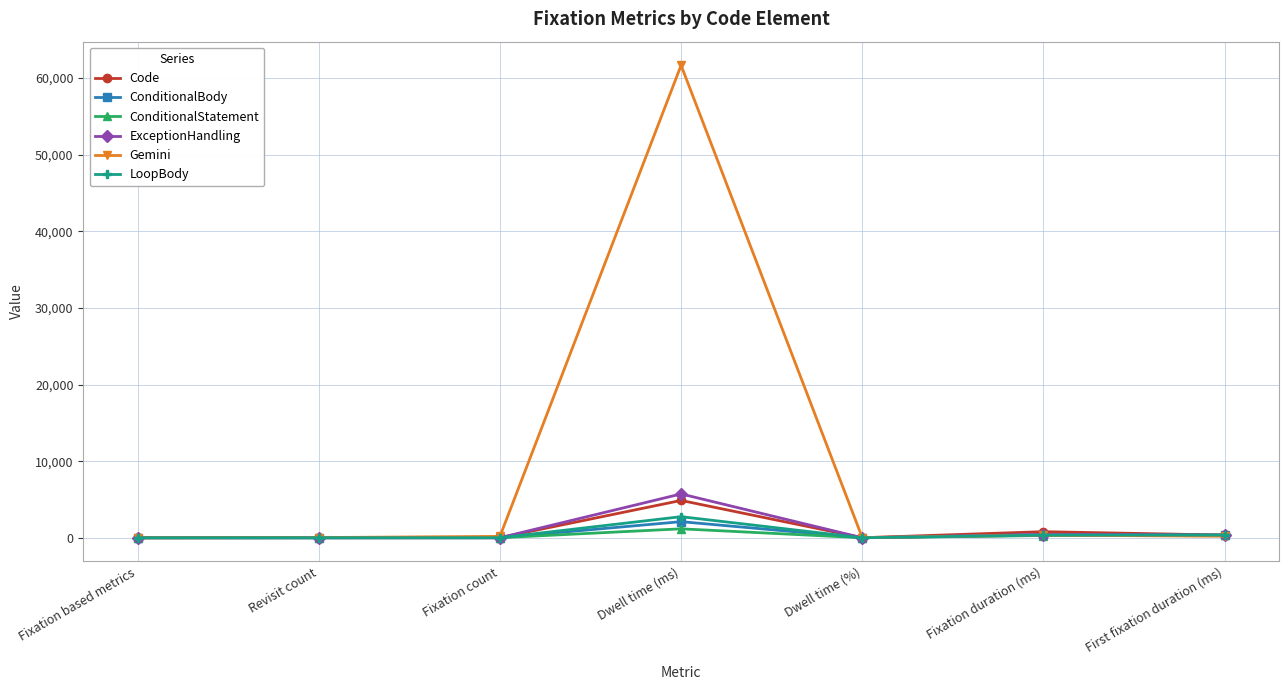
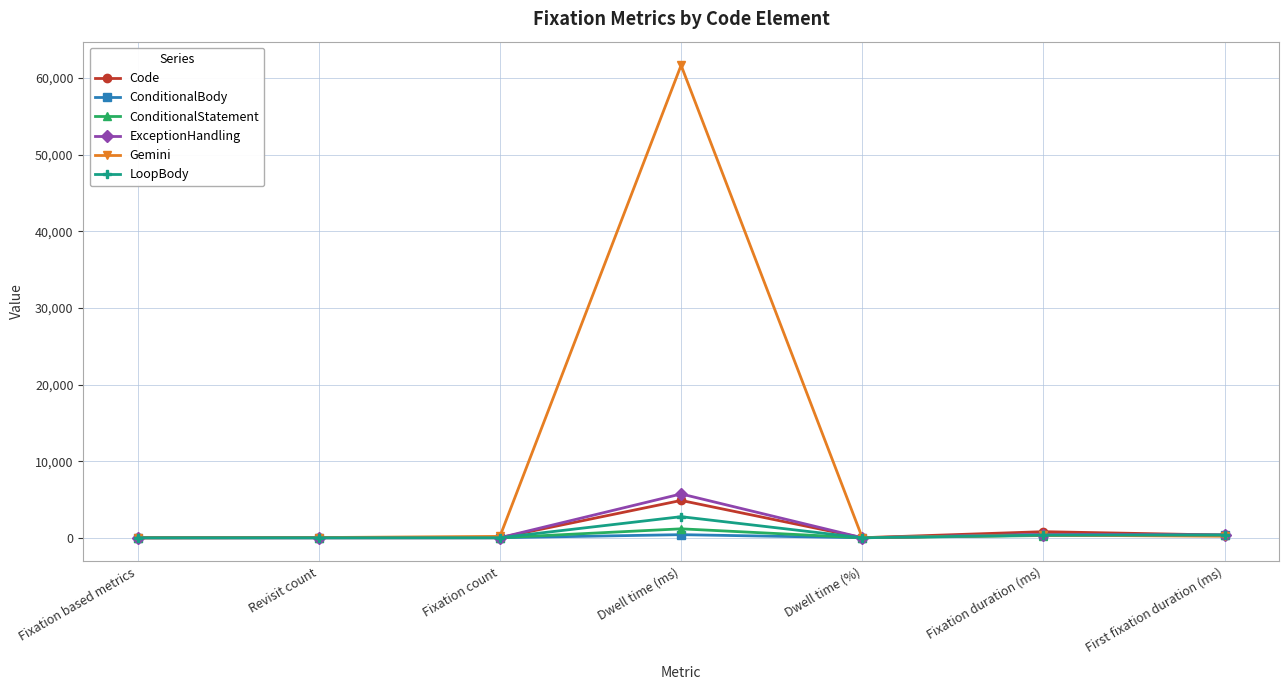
ConditionalBody, Dwell time (ms): 2,000 -> 0
